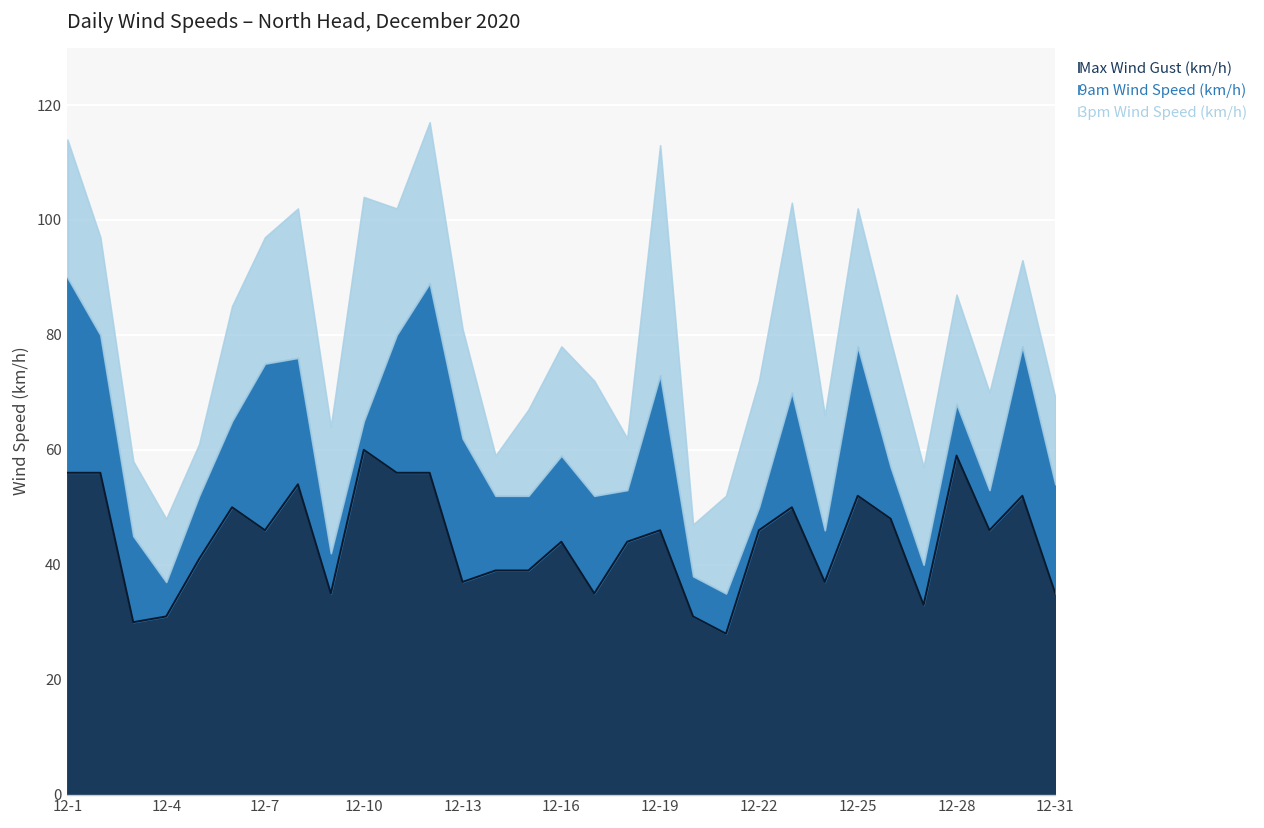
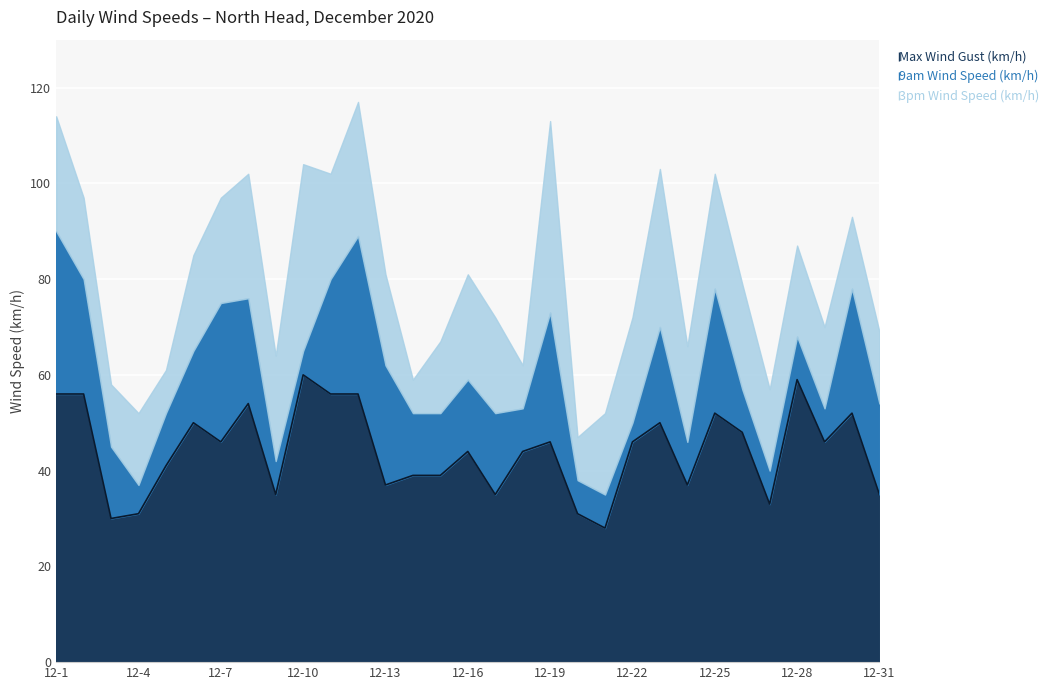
3pm Wind Speed (km/h), 12-4: 11 -> 15
3pm Wind Speed (km/h), 12-16: 19 -> 22
